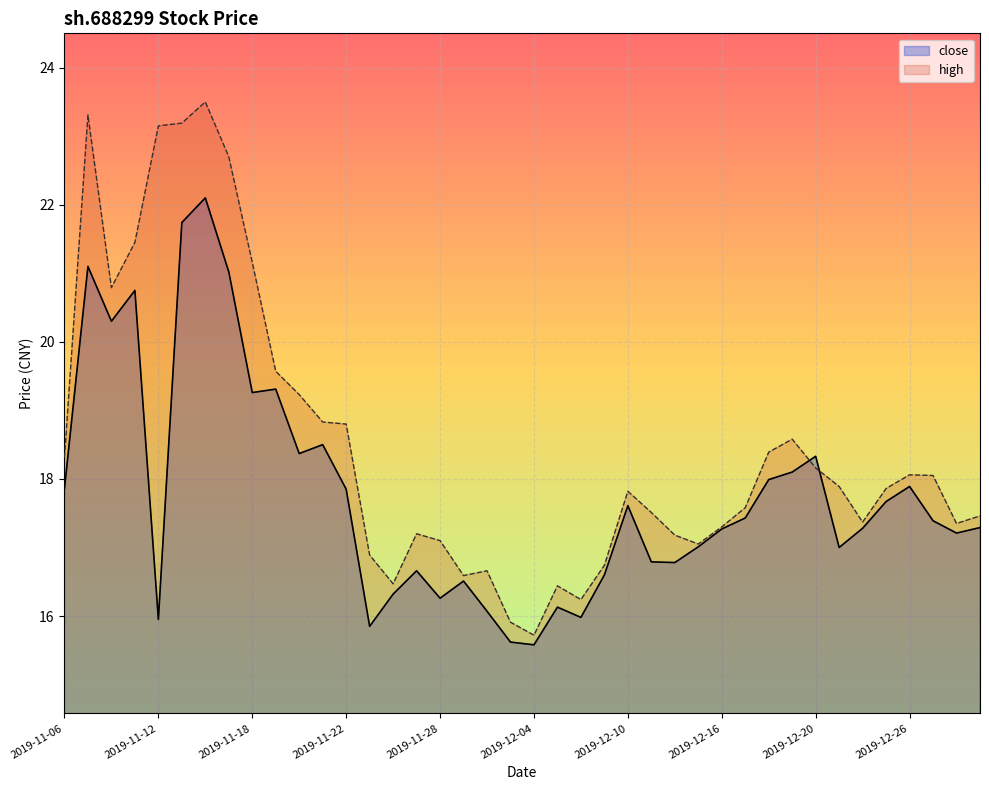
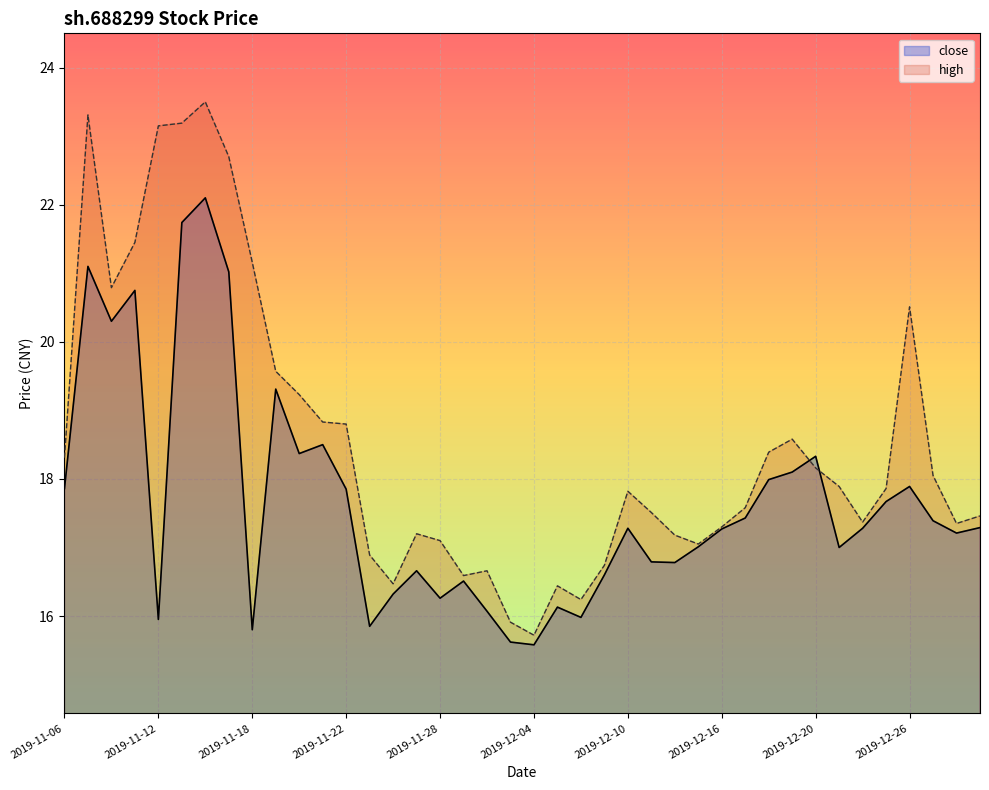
close, 2019-11-18: 19.3 -> 15.8
close, 2019-12-10: 17.6 -> 17.3
high, 2019-12-26: 18.1 -> 20.5
